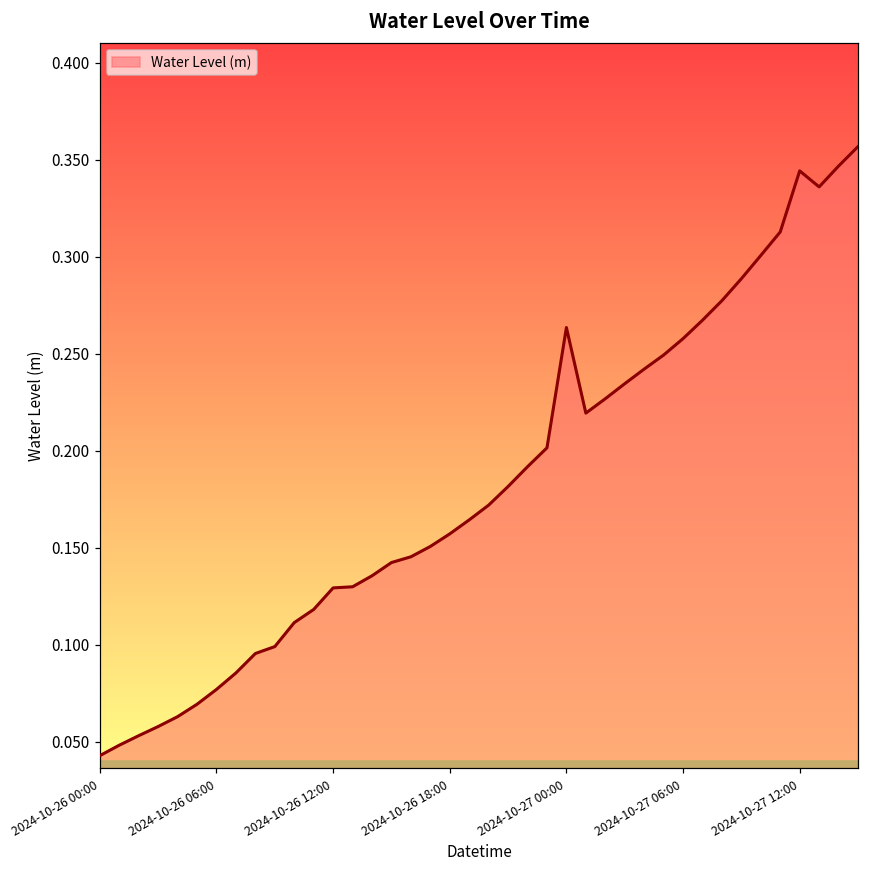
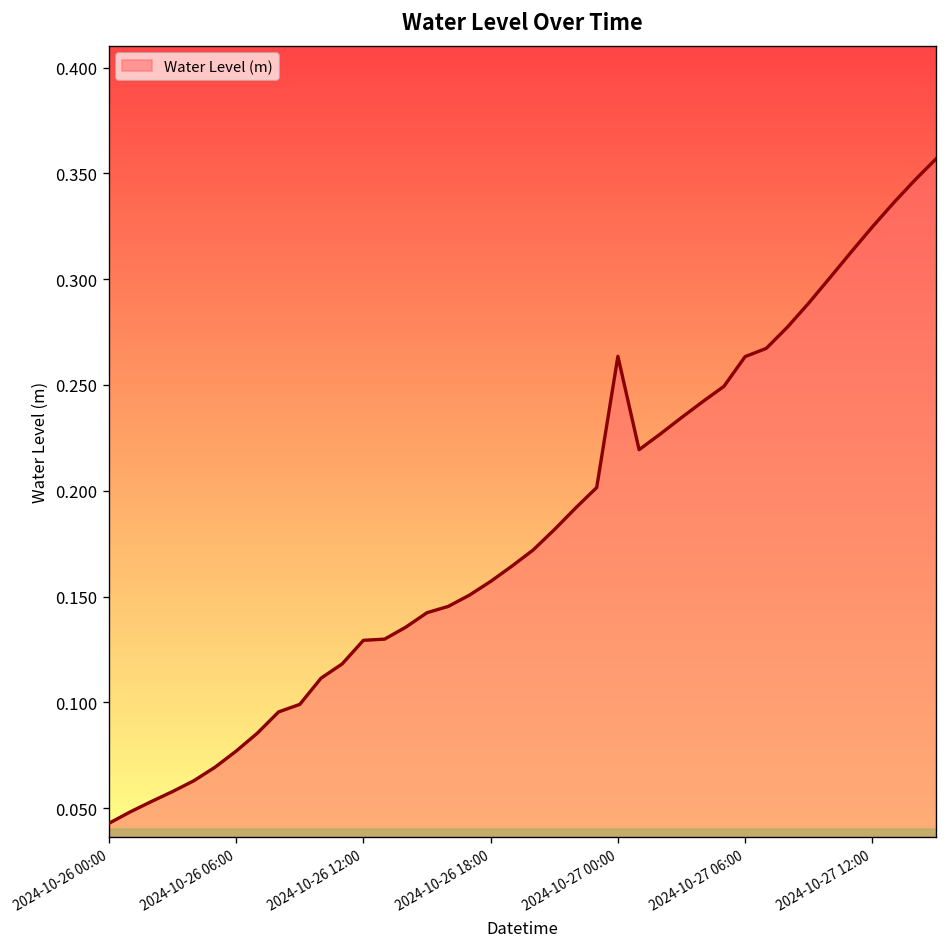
2024-10-27 06:00: 0.258 -> 0.263
2024-10-27 12:00: 0.344 -> 0.325
